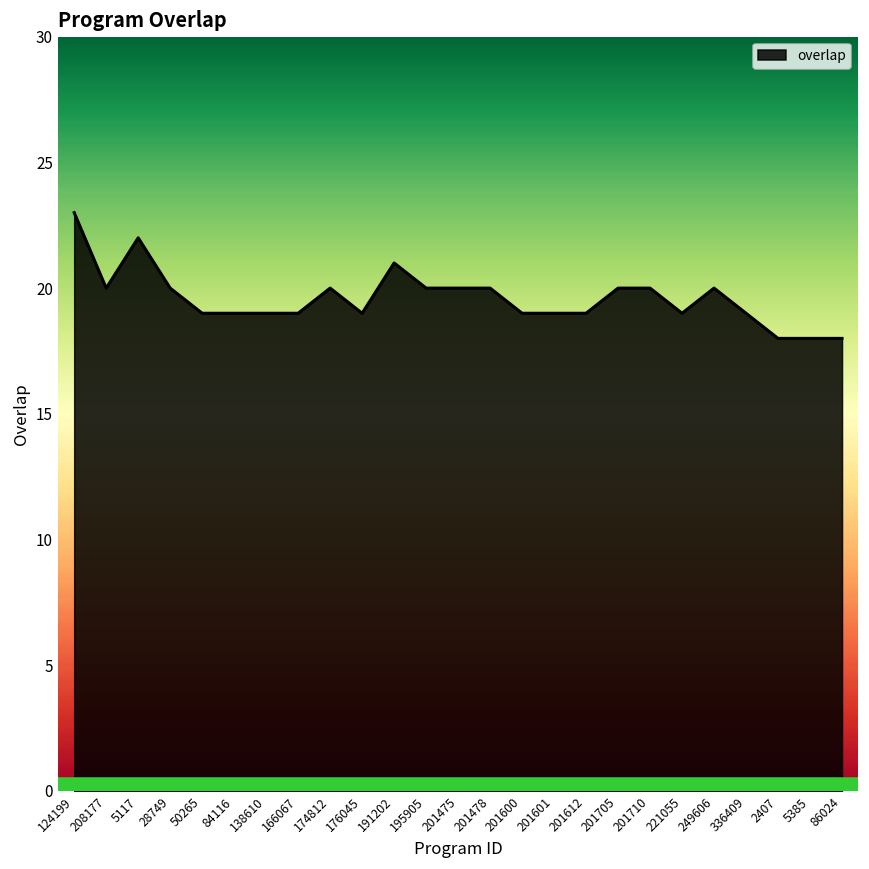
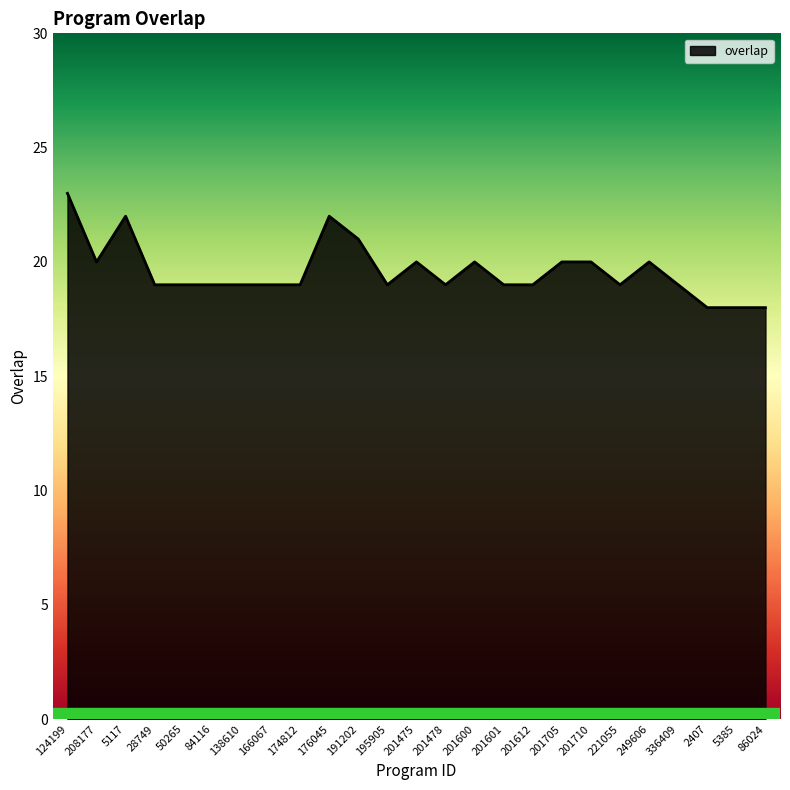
28749: 20 -> 19
174812: 20 -> 19
176045: 19 -> 22
195905: 20 -> 19
201478: 20 -> 19
201600: 19 -> 20
